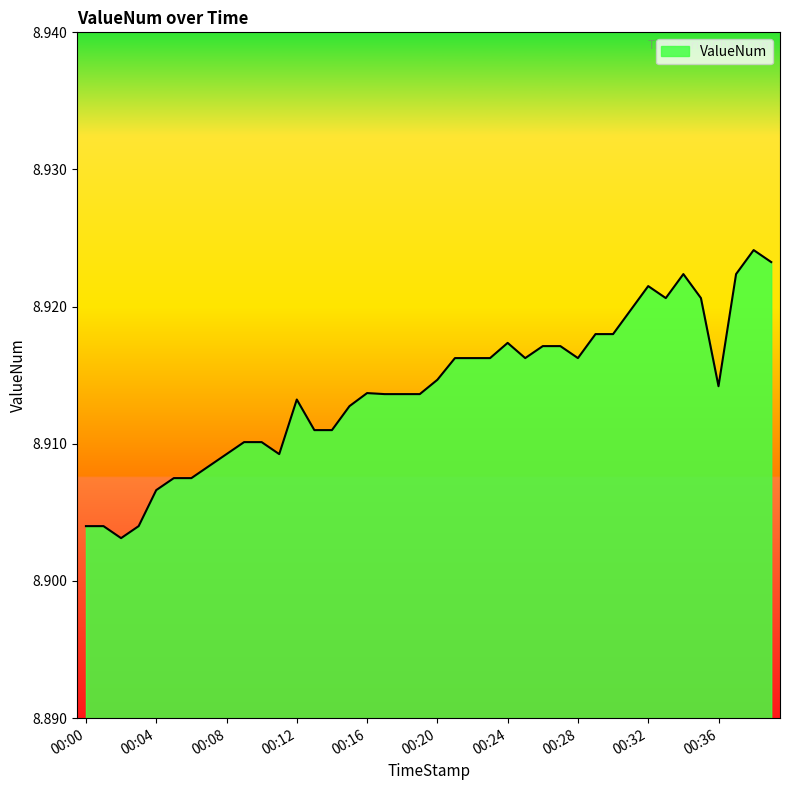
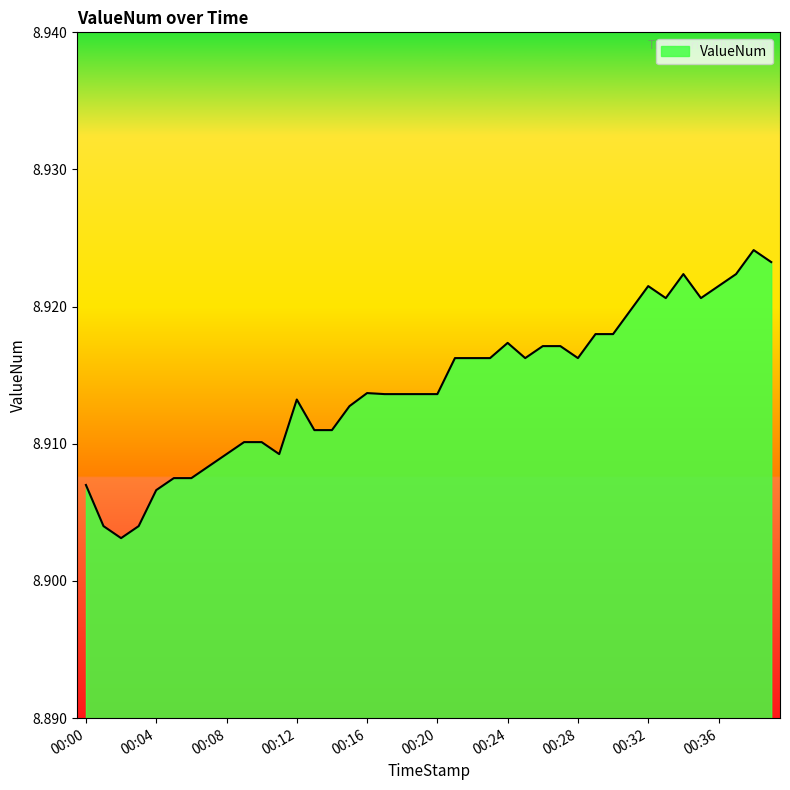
00:00: 8.904 -> 8.907
00:20: 8.9147 -> 8.9136
00:36: 8.9142 -> 8.9215
